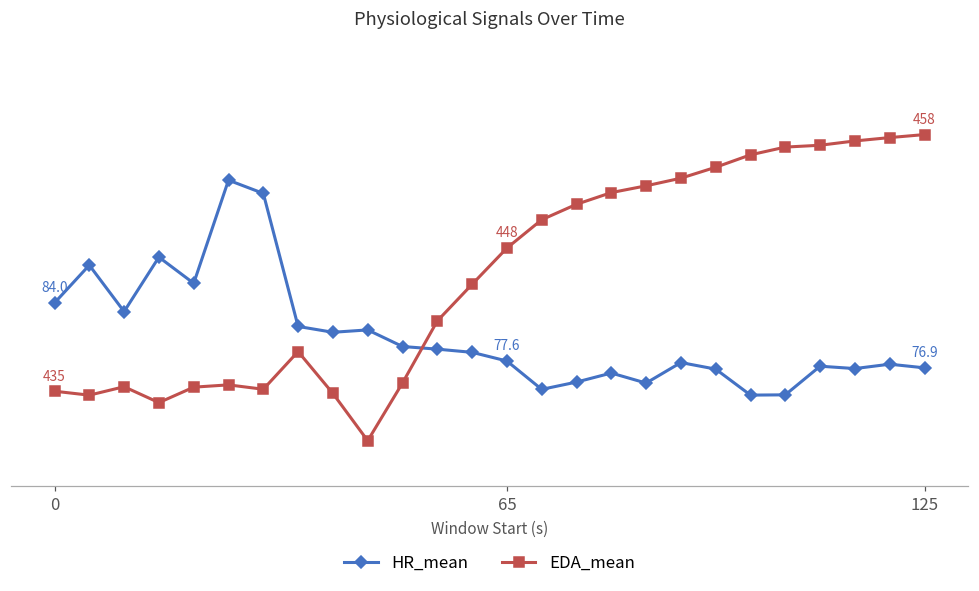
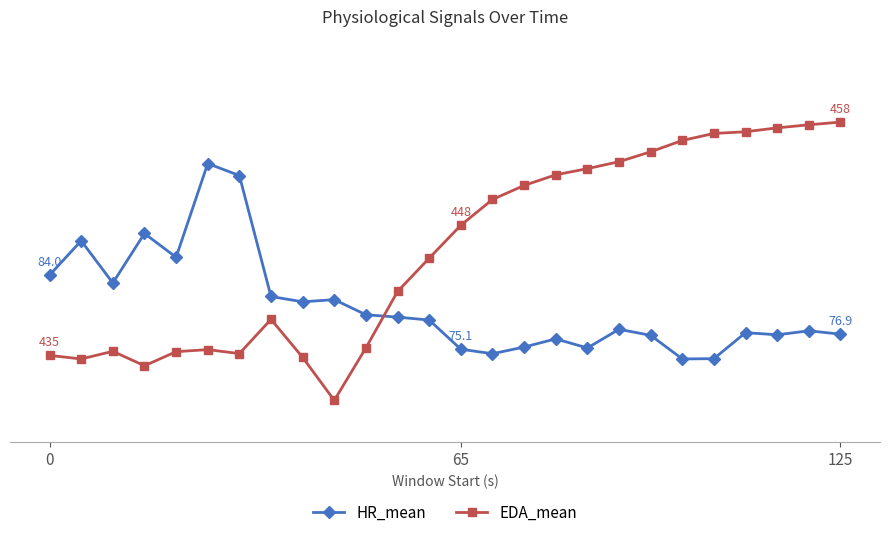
HR_mean, 65: 77.6 -> 75.1
